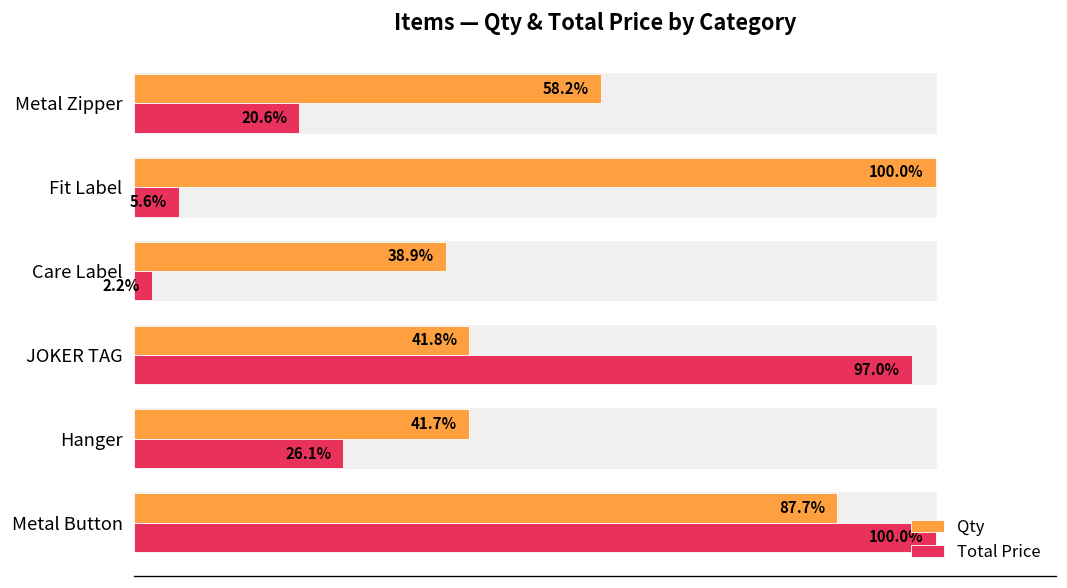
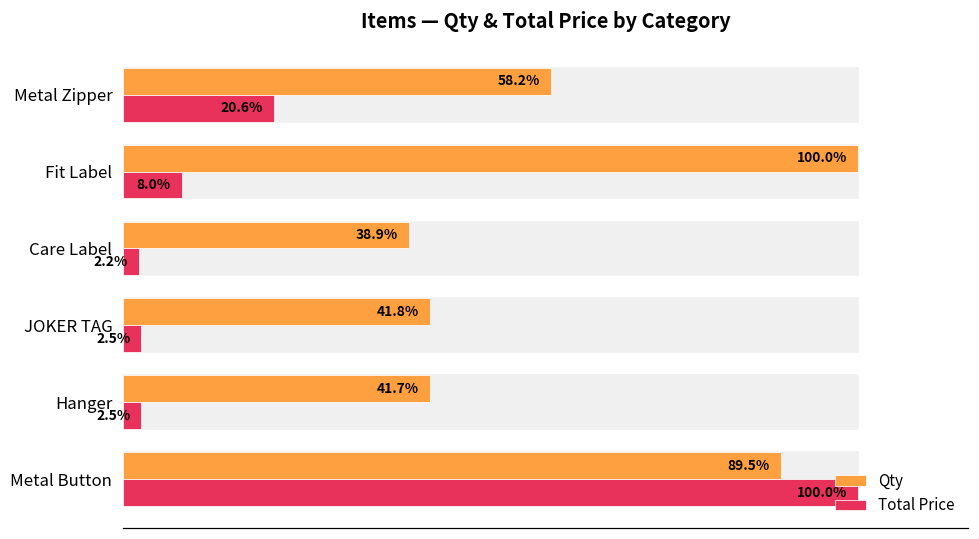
Total Price, Fit Label: 5.6% -> 8.0%
Total Price, JOKER TAG: 97.0% -> 2.5%
Total Price, Hanger: 26.1% -> 2.5%
Qty, Metal Button: 87.7% -> 89.5%
